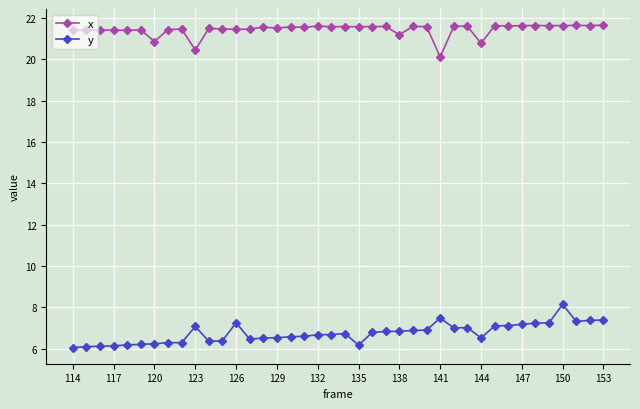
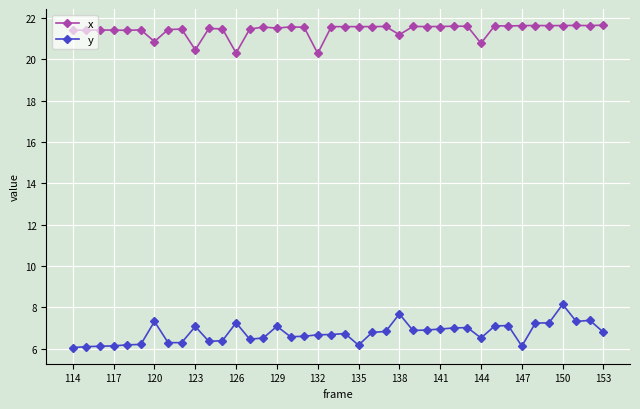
y, 120: 6.2 -> 7.3
x, 126: 21.4 -> 20.3
y, 129: 6.5 -> 7.1
x, 132: 21.6 -> 20.3
y, 138: 6.8 -> 7.7
x, 141: 20.1 -> 21.6
y, 141: 7.5 -> 7.0
y, 147: 7.2 -> 6.1
y, 153: 7.4 -> 6.8
